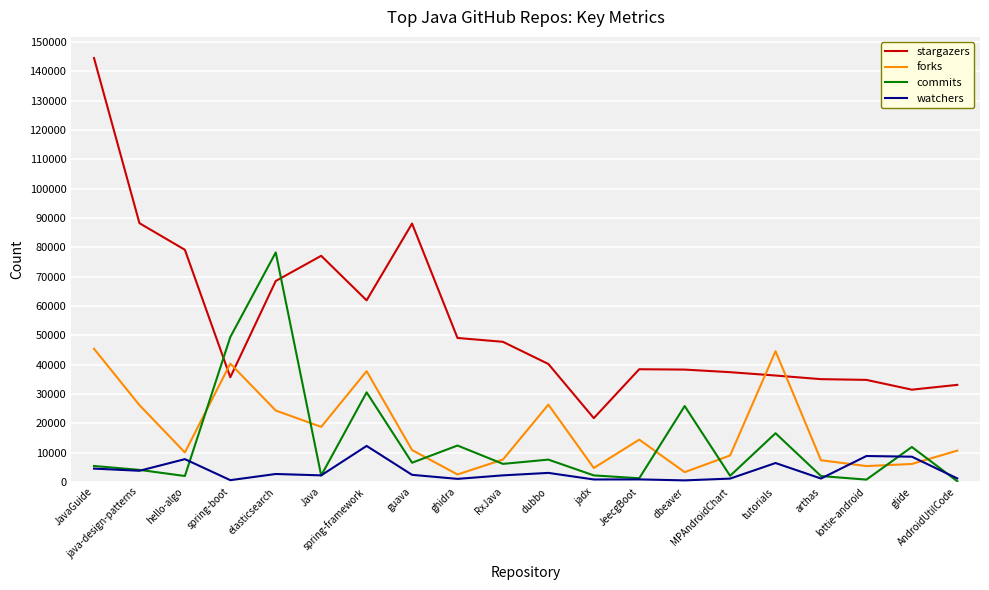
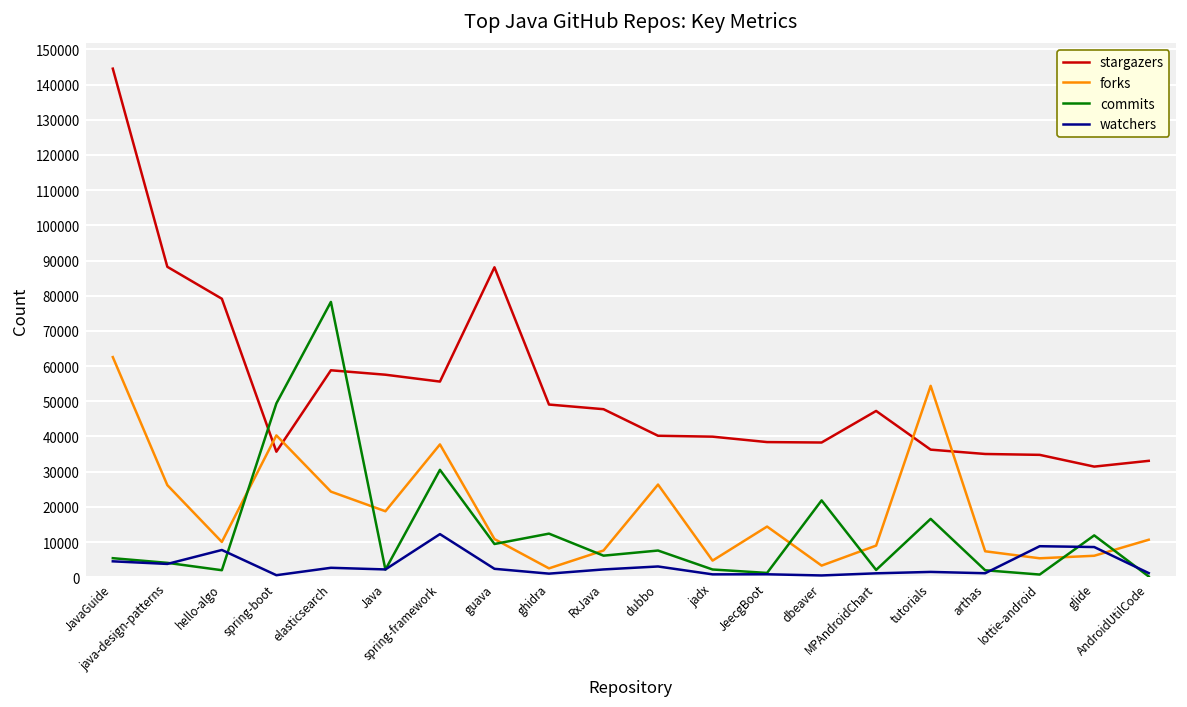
forks, JavaGuide: 45000 -> 63000
stargazers, elasticsearch: 69000 -> 59000
stargazers, Java: 77000 -> 58000
stargazers, spring-framework: 62000 -> 56000
commits, guava: 7000 -> 9000
stargazers, jadx: 22000 -> 40000
commits, dbeaver: 26000 -> 22000
stargazers, MPAndroidChart: 37000 -> 47000
forks, tutorials: 45000 -> 54000
watchers, tutorials: 6000 -> 2000
